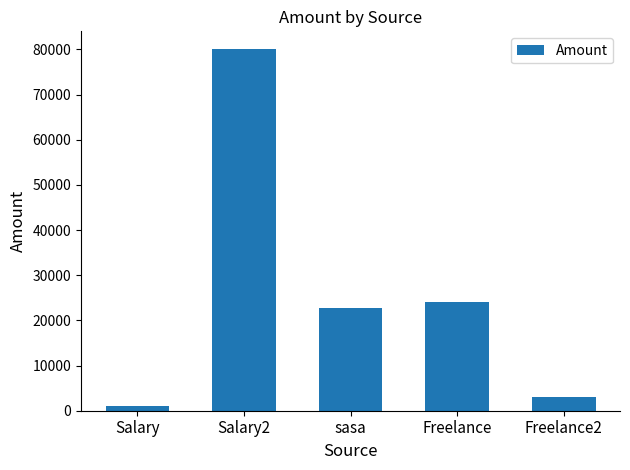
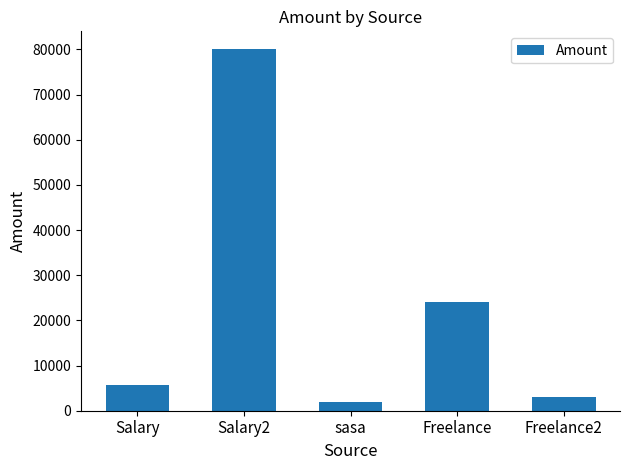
Salary: 1000 -> 6000
sasa: 23000 -> 2000
